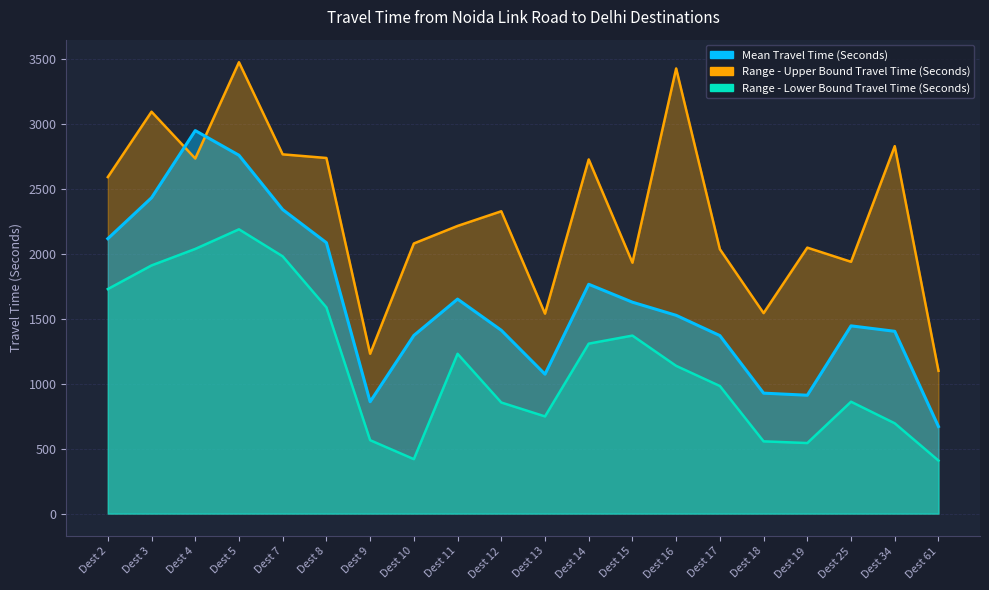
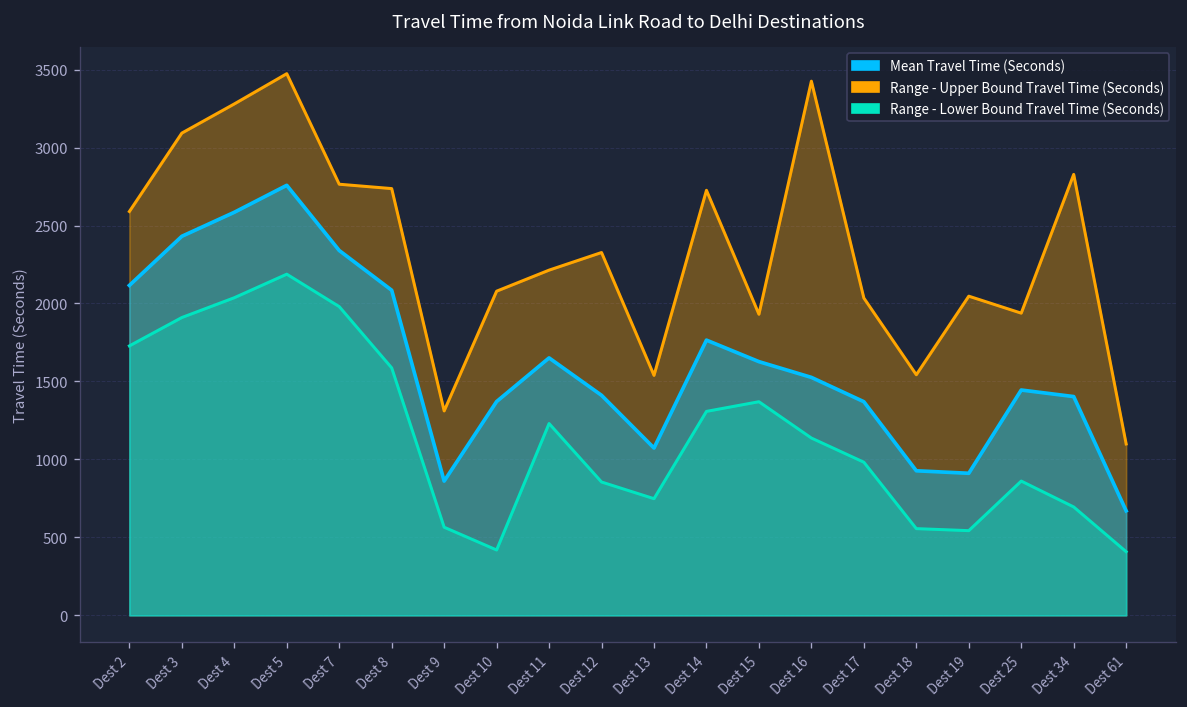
Range - Upper Bound Travel Time (Seconds), Dest 4: 2730 -> 3280
Mean Travel Time (Seconds), Dest 4: 2950 -> 2590
Range - Upper Bound Travel Time (Seconds), Dest 9: 1230 -> 1310
